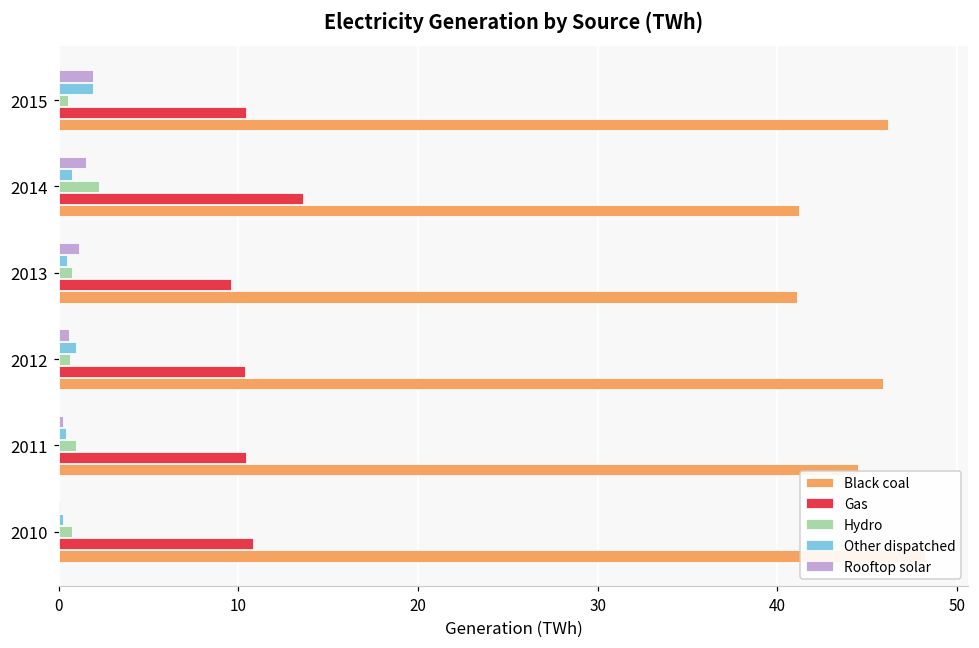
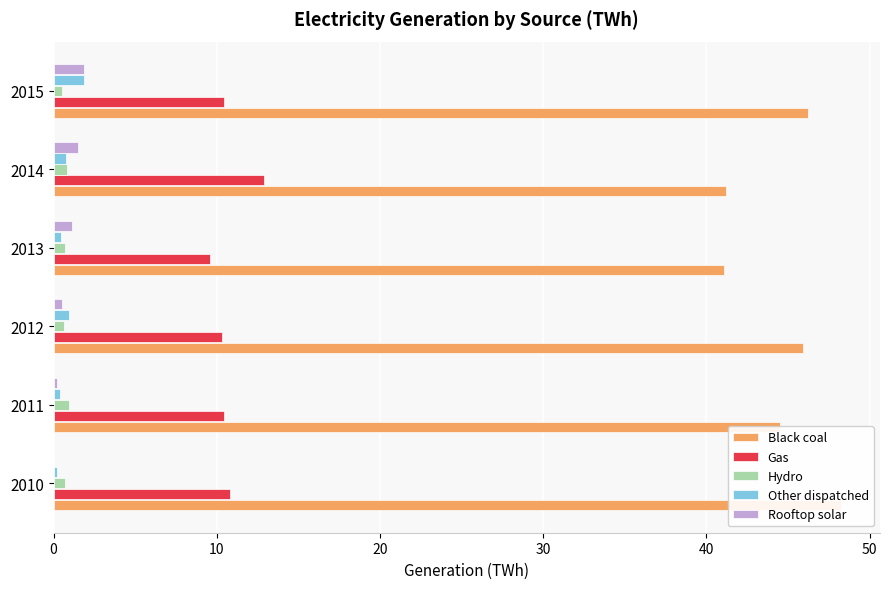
Hydro, 2014: 2.2 -> 0.8
Gas, 2014: 13.6 -> 12.9
